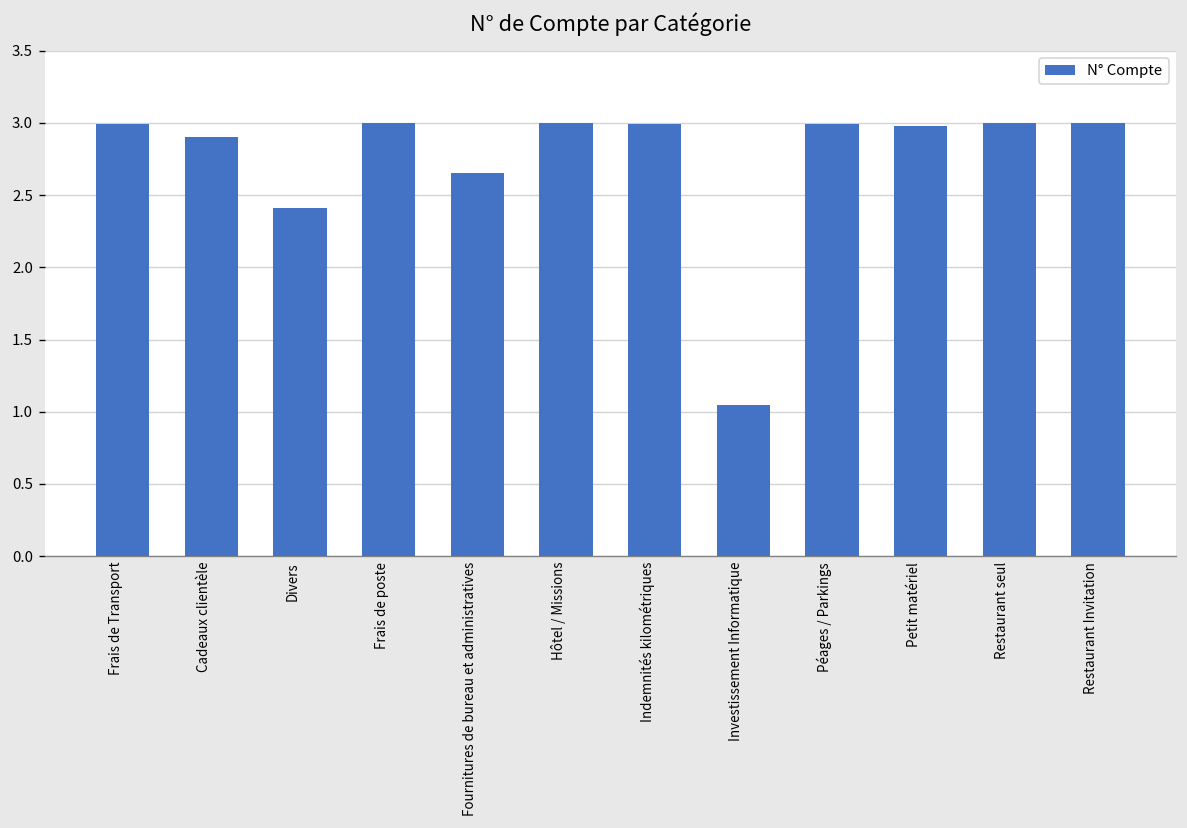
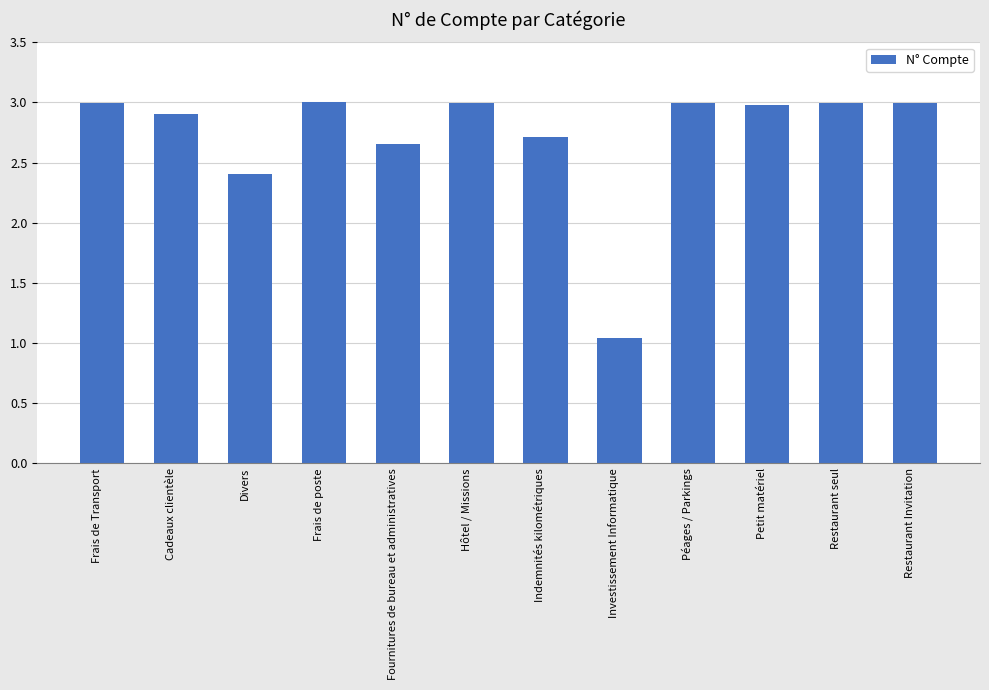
Indemnités kilométriques: 3.00 -> 2.72
